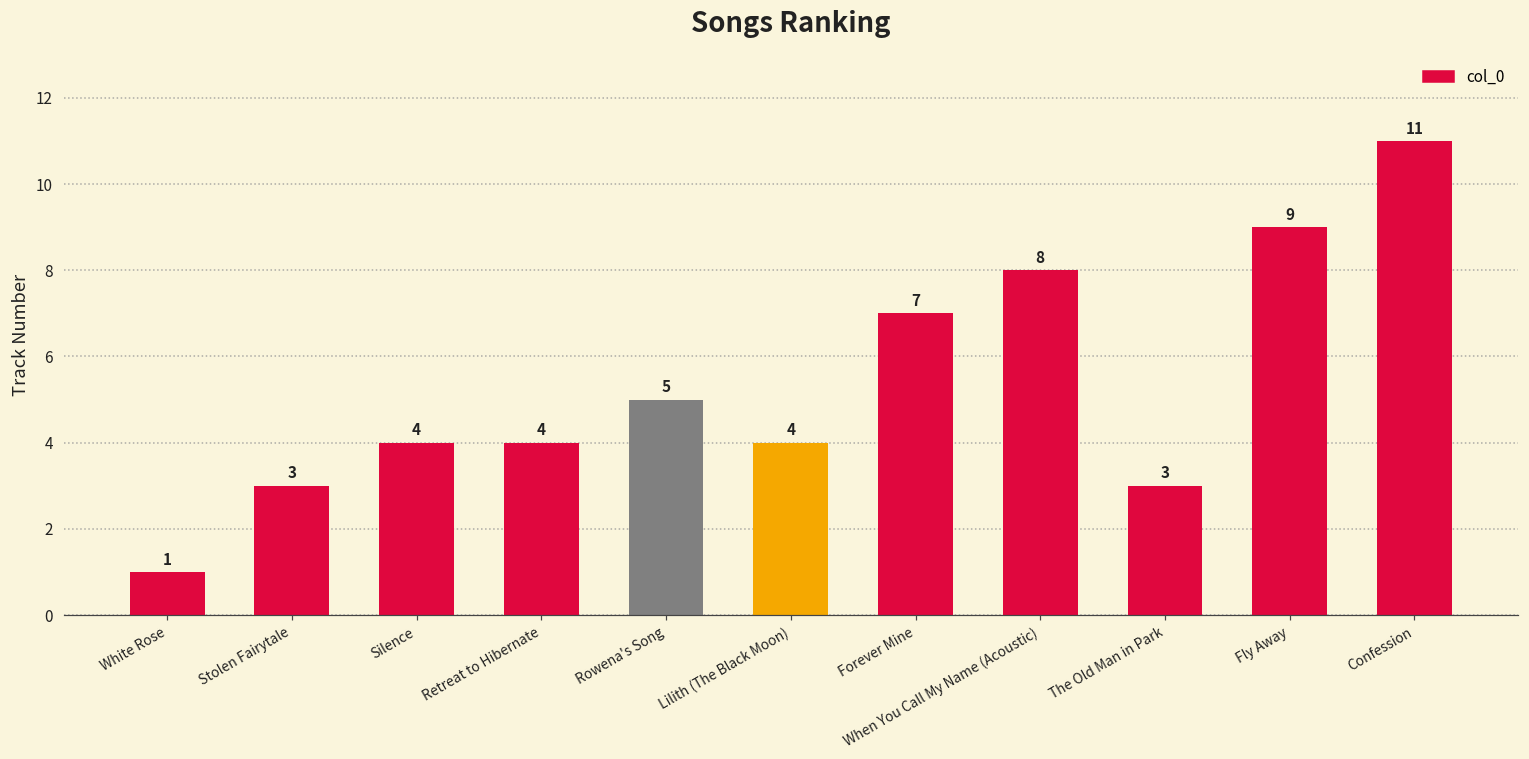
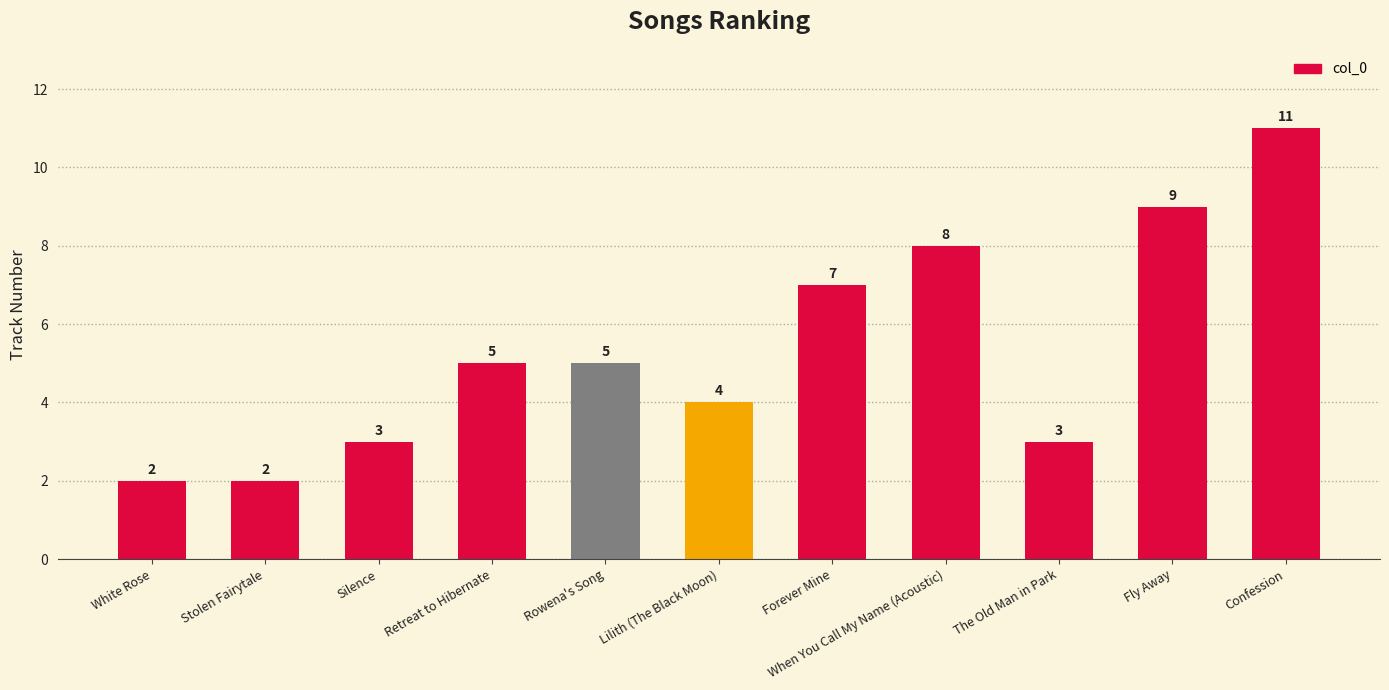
White Rose: 1 -> 2
Stolen Fairytale: 3 -> 2
Silence: 4 -> 3
Retreat to Hibernate: 4 -> 5
